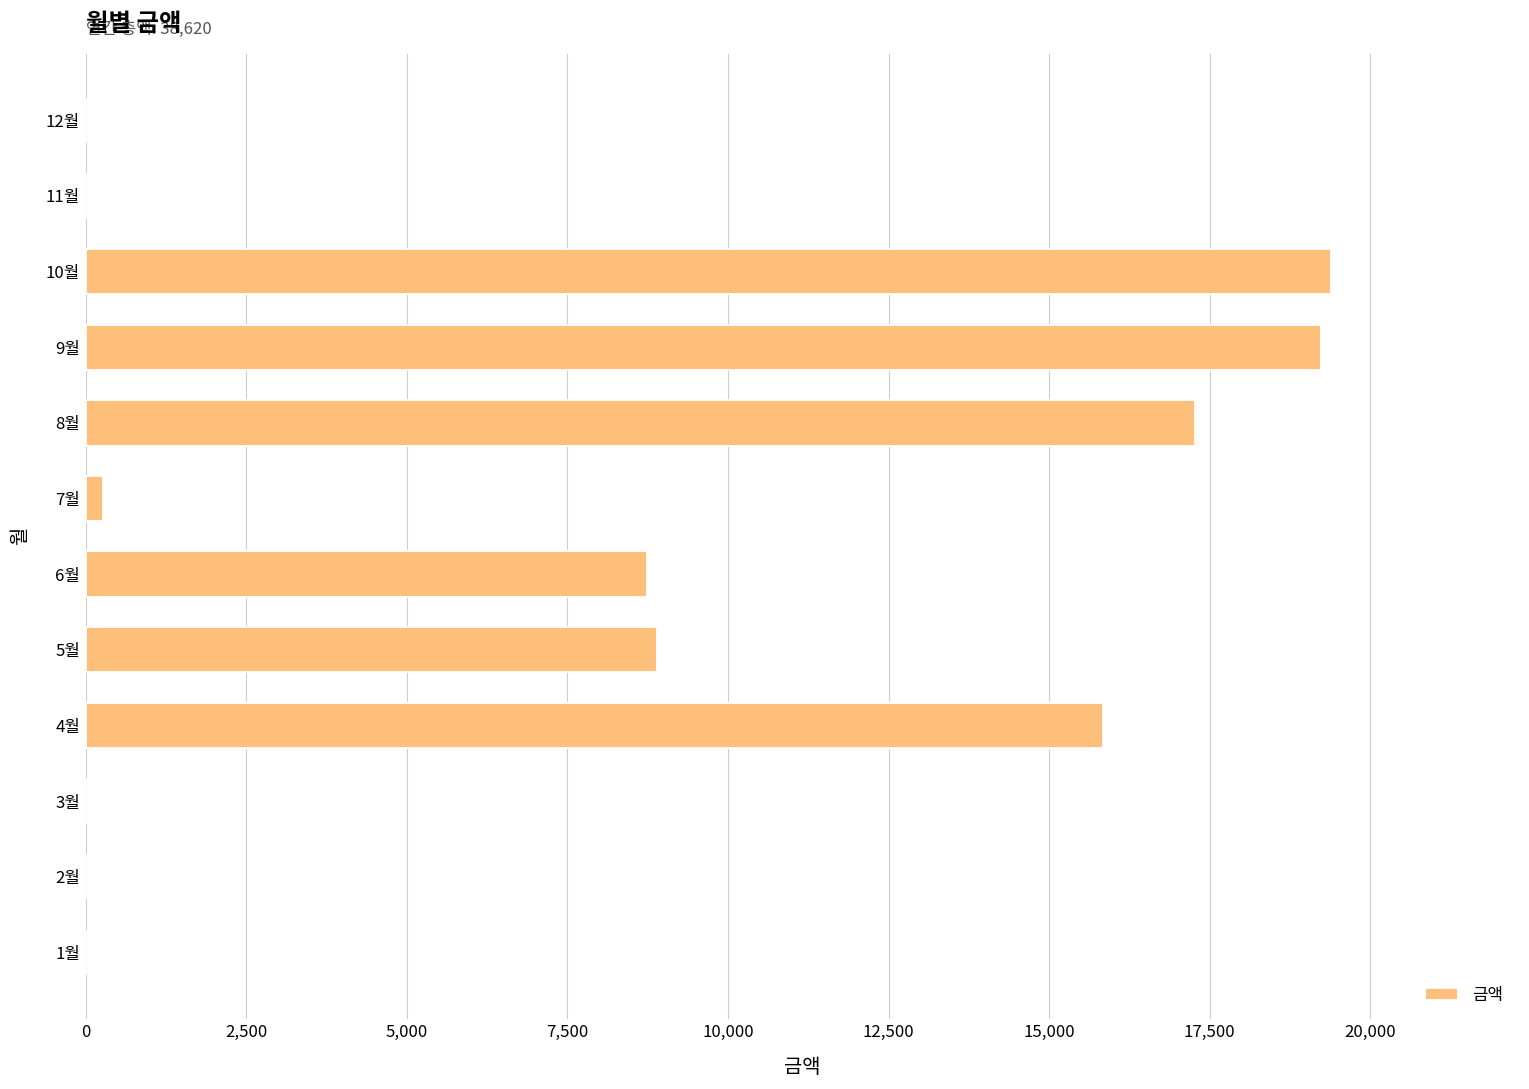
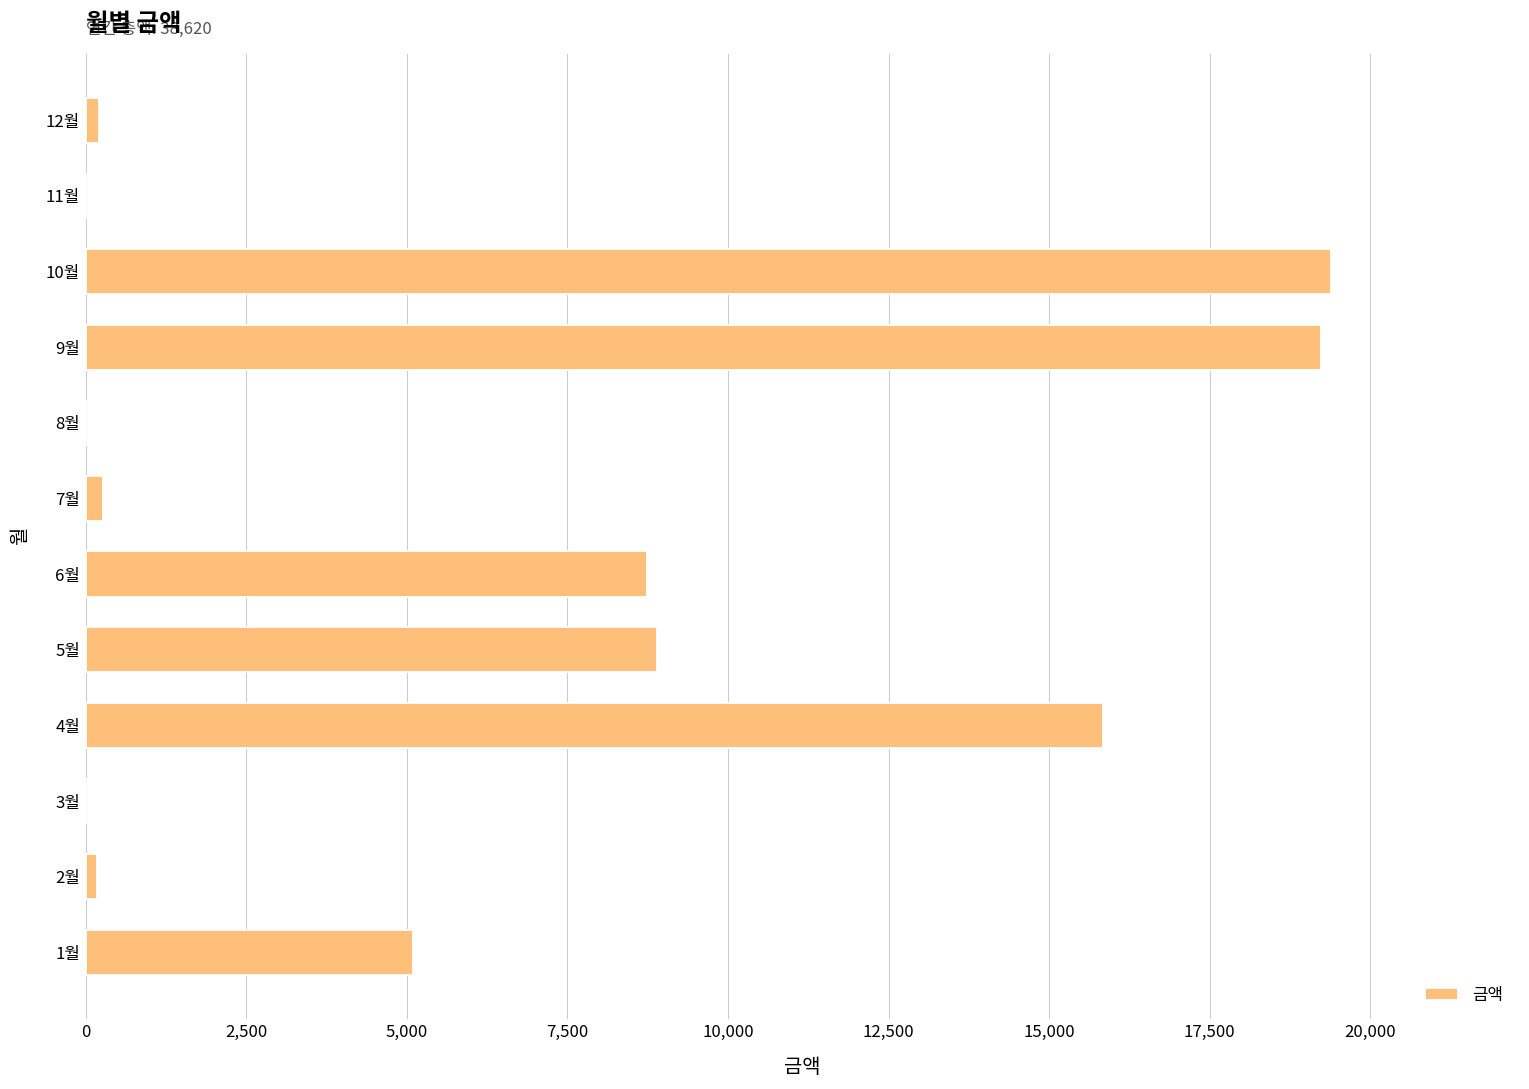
12월: 0 -> 200
8월: 17,300 -> 0
2월: 0 -> 200
1월: 0 -> 5,100
